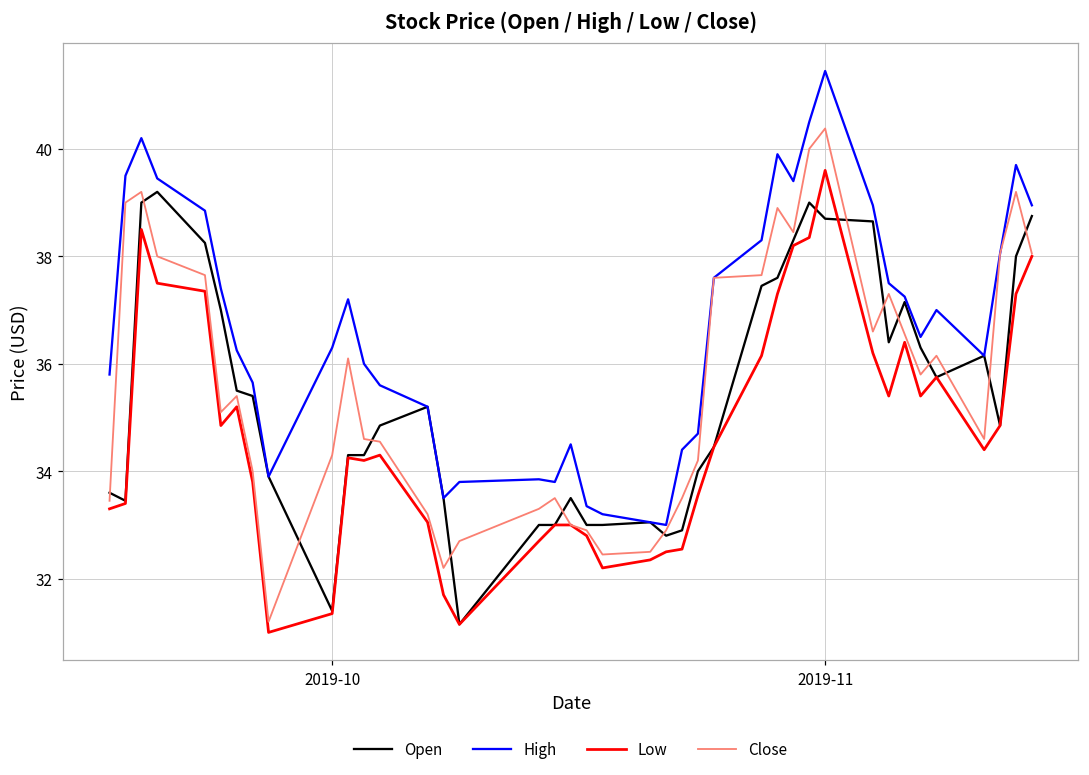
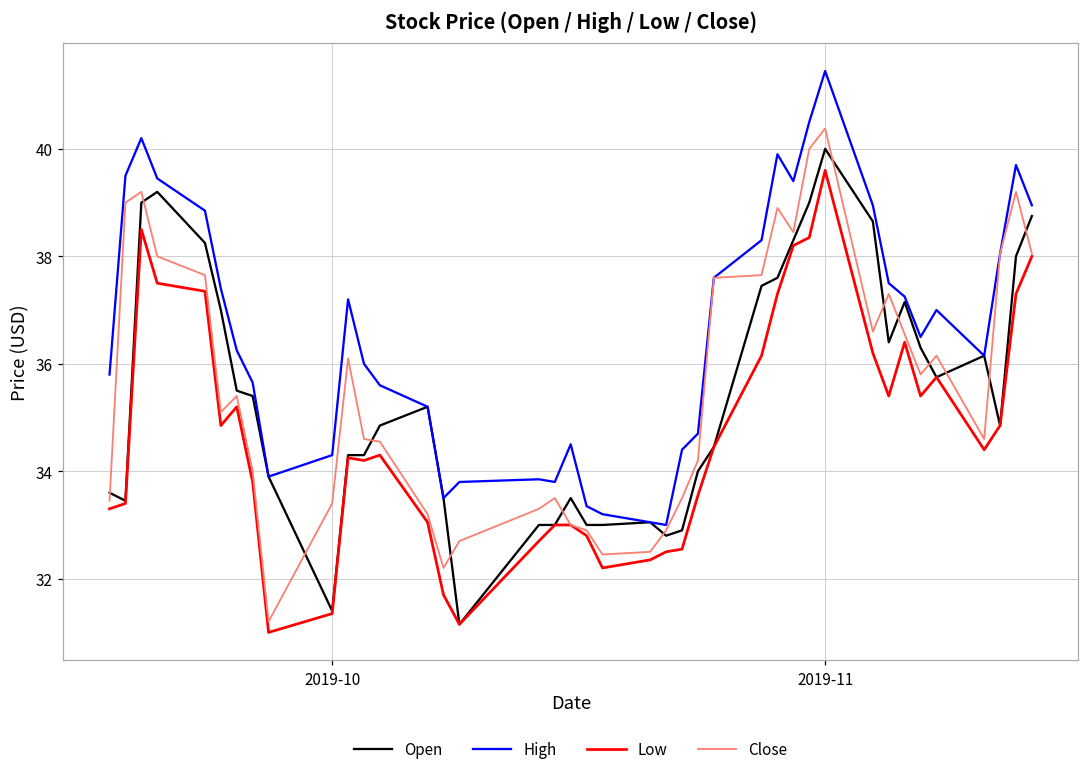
High, 2019-10: 36.3 -> 34.3
Close, 2019-10: 34.3 -> 33.4
Open, 2019-11: 38.7 -> 40.0
